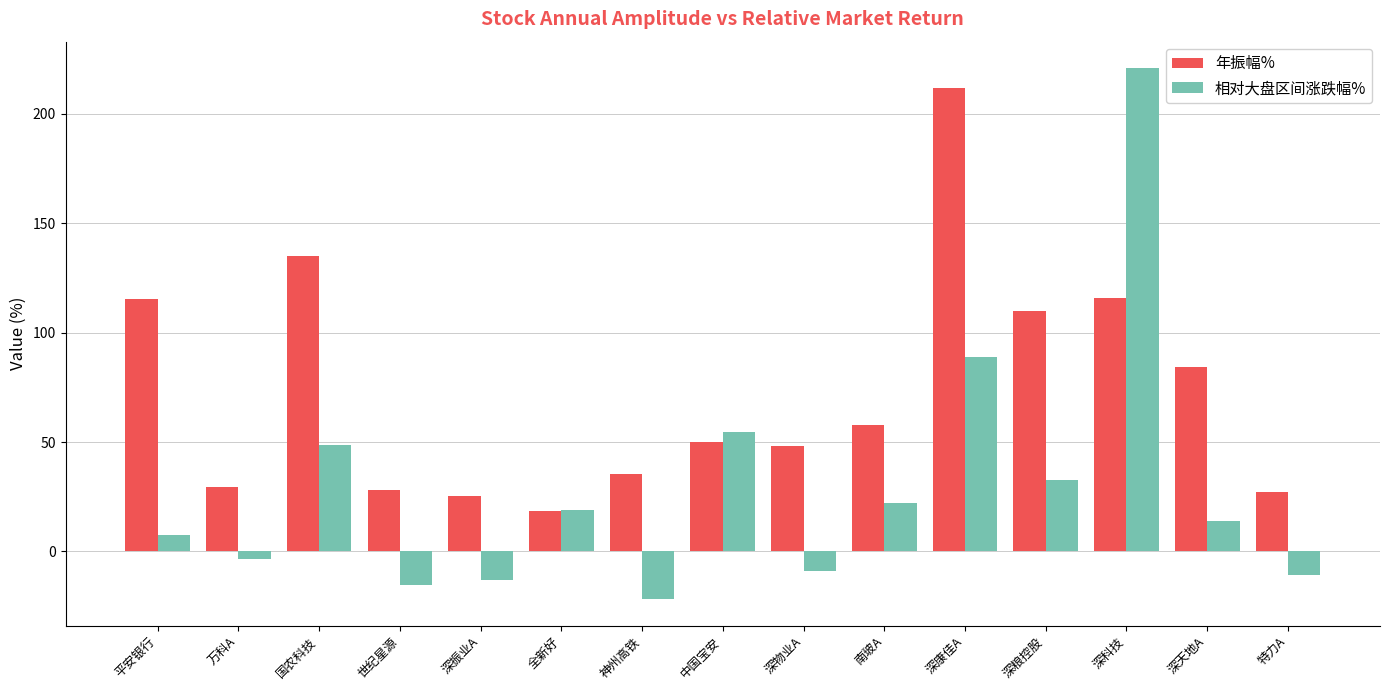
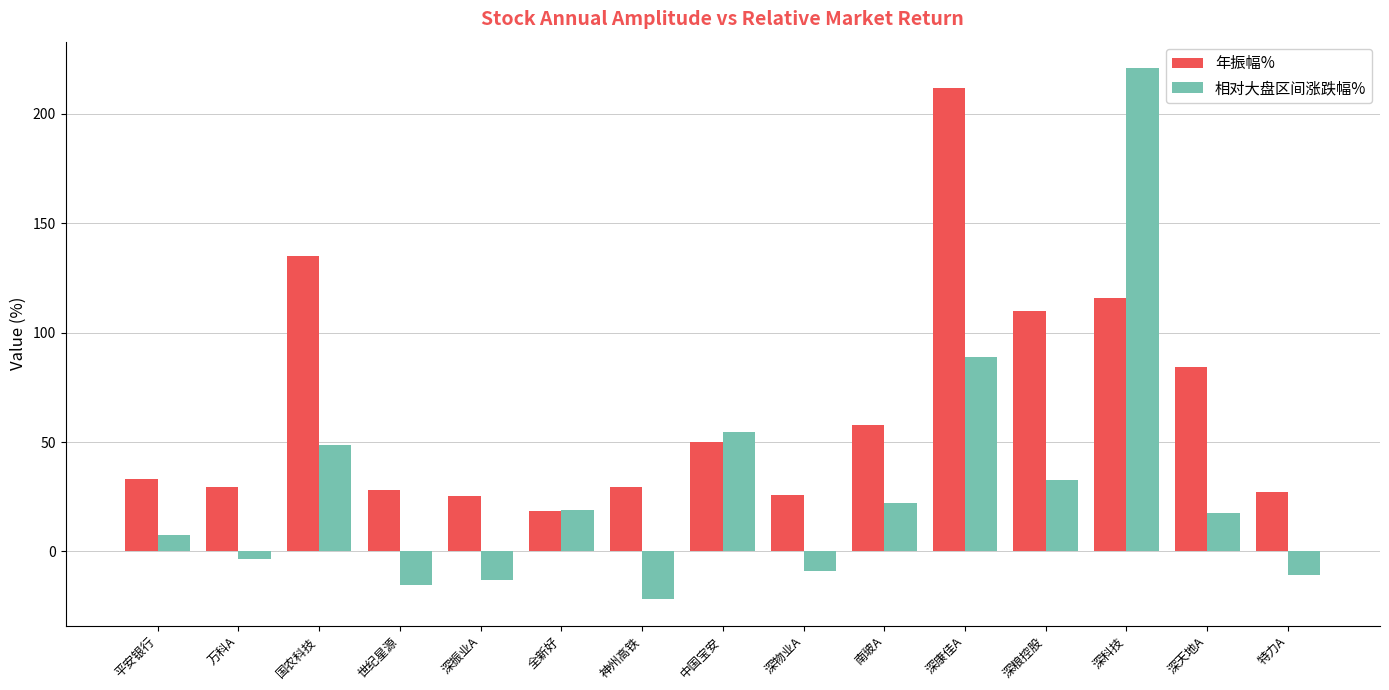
年振幅%, 平安银行: 115 -> 33
年振幅%, 神州高铁: 36 -> 29
年振幅%, 深物业A: 48 -> 26
相对大盘区间涨跌幅%, 深天地A: 14 -> 18
